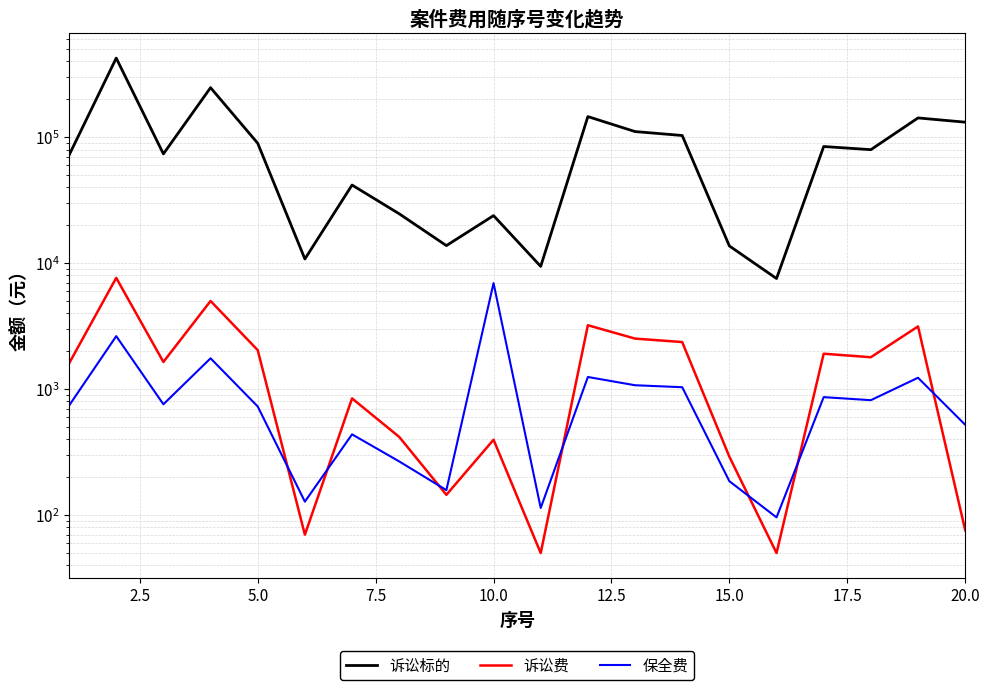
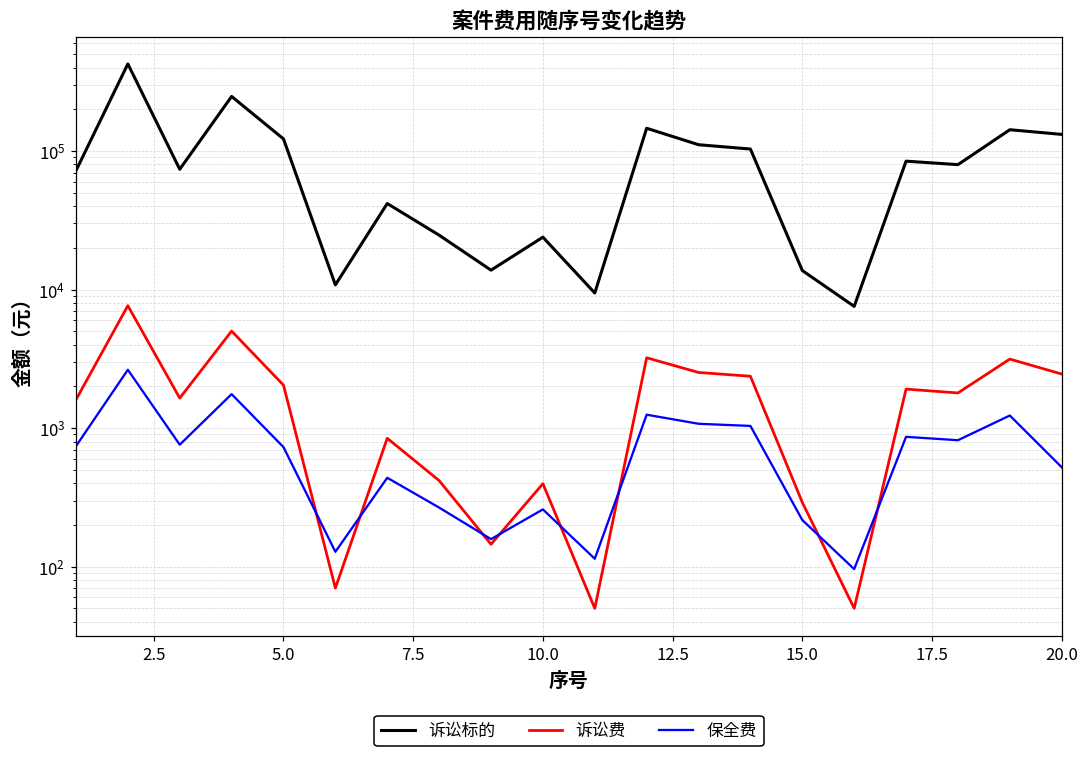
诉讼标的, 5.0: 90000 -> 120000
保全费, 10.0: 7000 -> 260
保全费, 15.0: 190 -> 220
诉讼费, 20.0: 80 -> 2500
